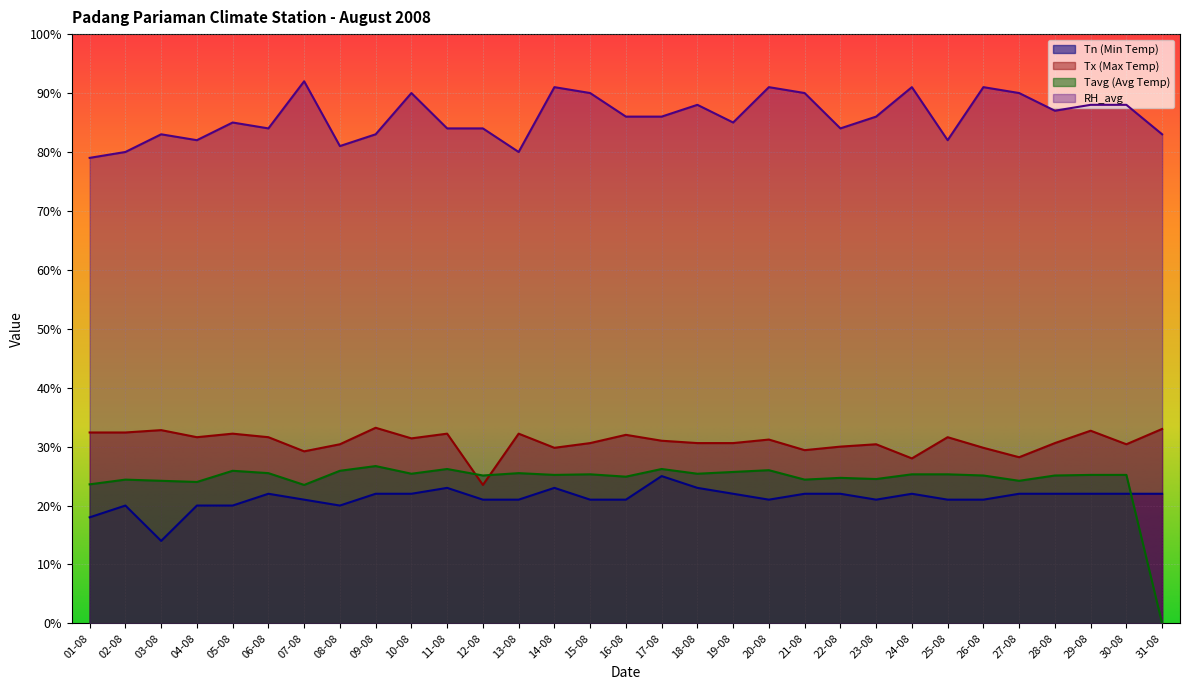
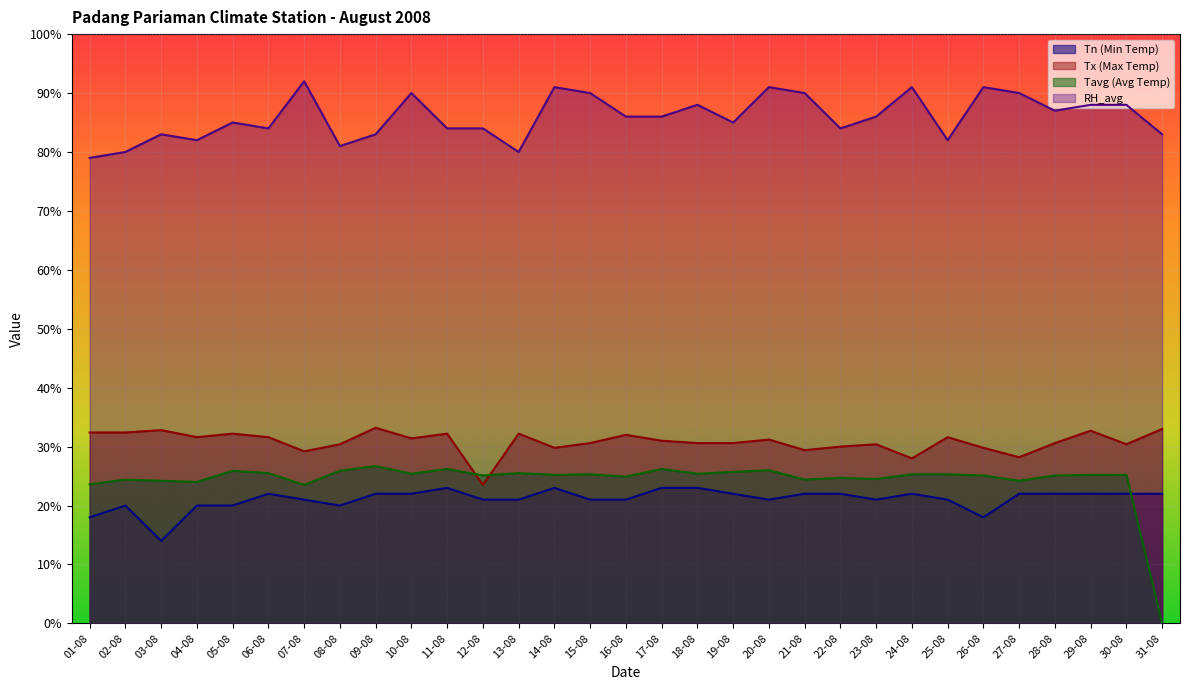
Tn (Min Temp), 17-08: 25% -> 23%
Tn (Min Temp), 26-08: 21% -> 18%
